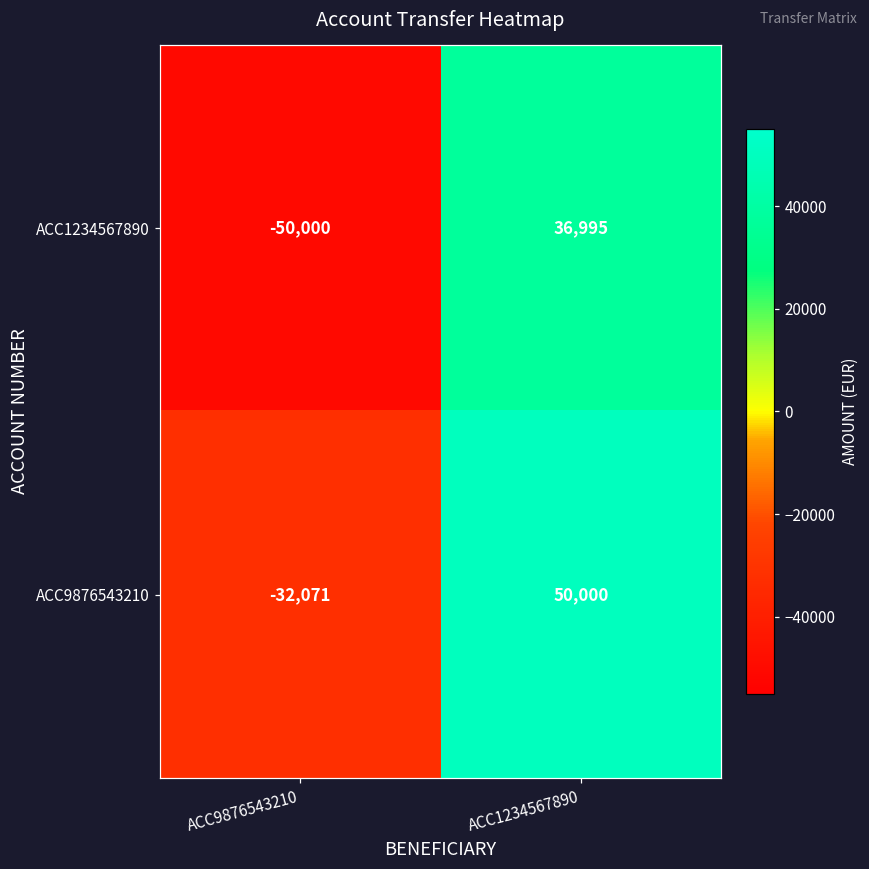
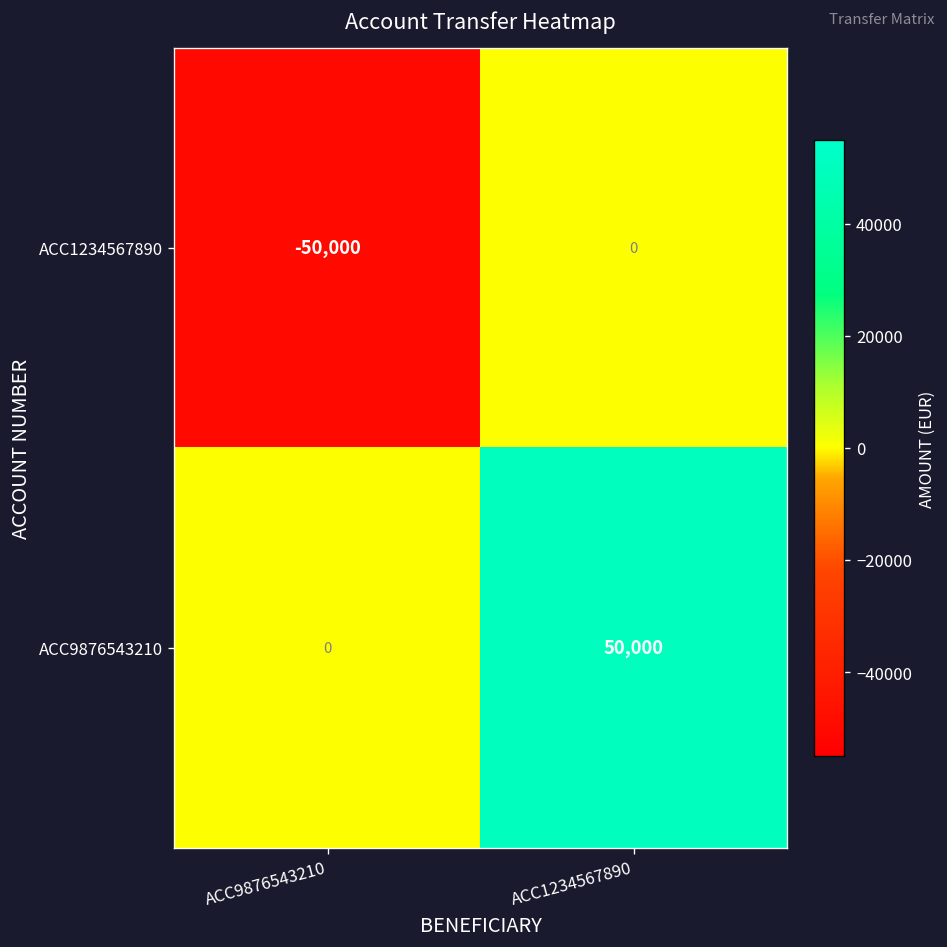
ACC1234567890, ACC1234567890: 36,995 -> 0
ACC9876543210, ACC9876543210: -32,071 -> 0
